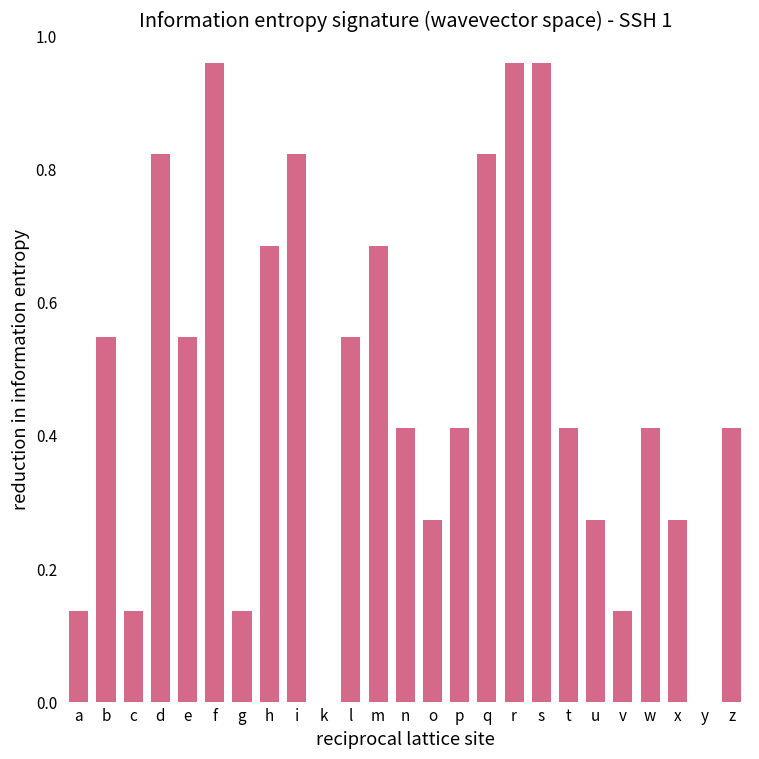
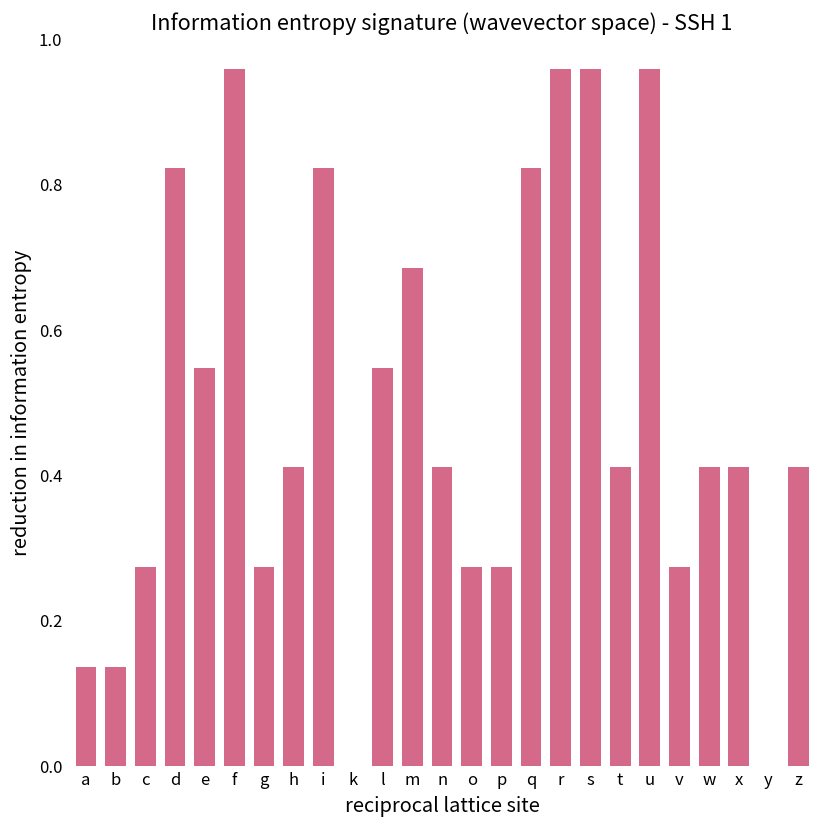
b: 0.55 -> 0.14
c: 0.14 -> 0.27
g: 0.14 -> 0.27
h: 0.69 -> 0.41
p: 0.41 -> 0.27
u: 0.27 -> 0.96
v: 0.14 -> 0.27
x: 0.27 -> 0.41
